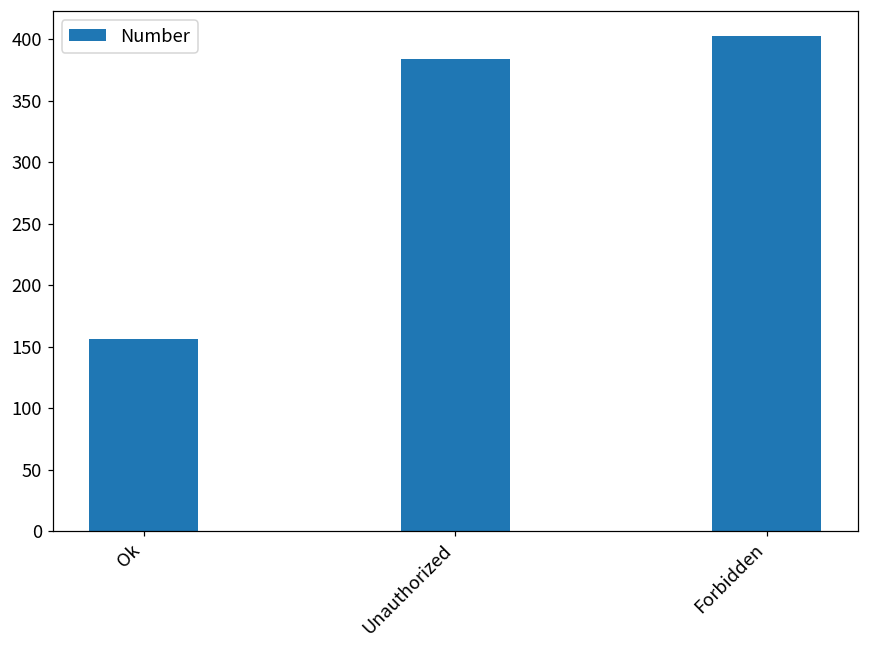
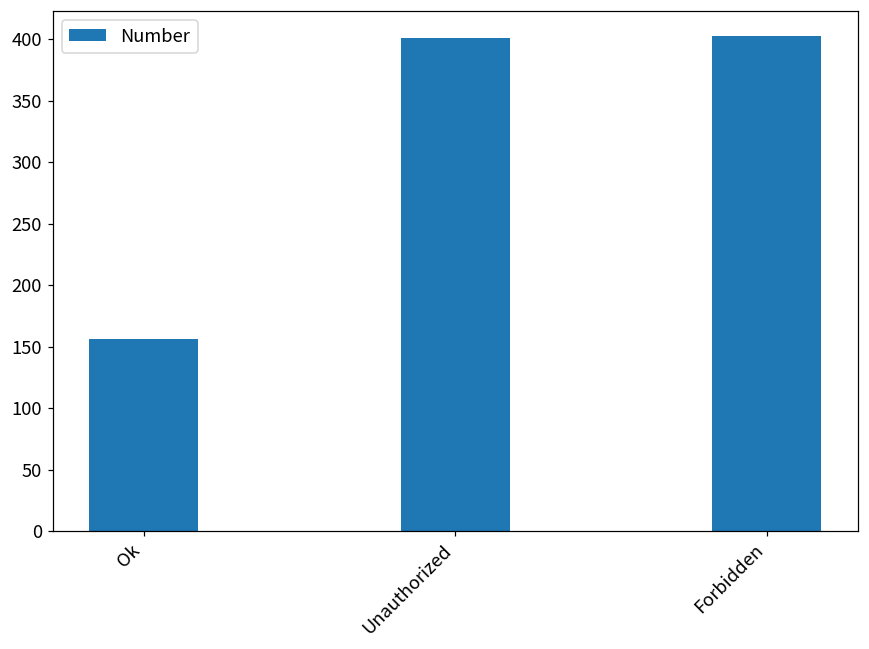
Unauthorized: 384 -> 401
